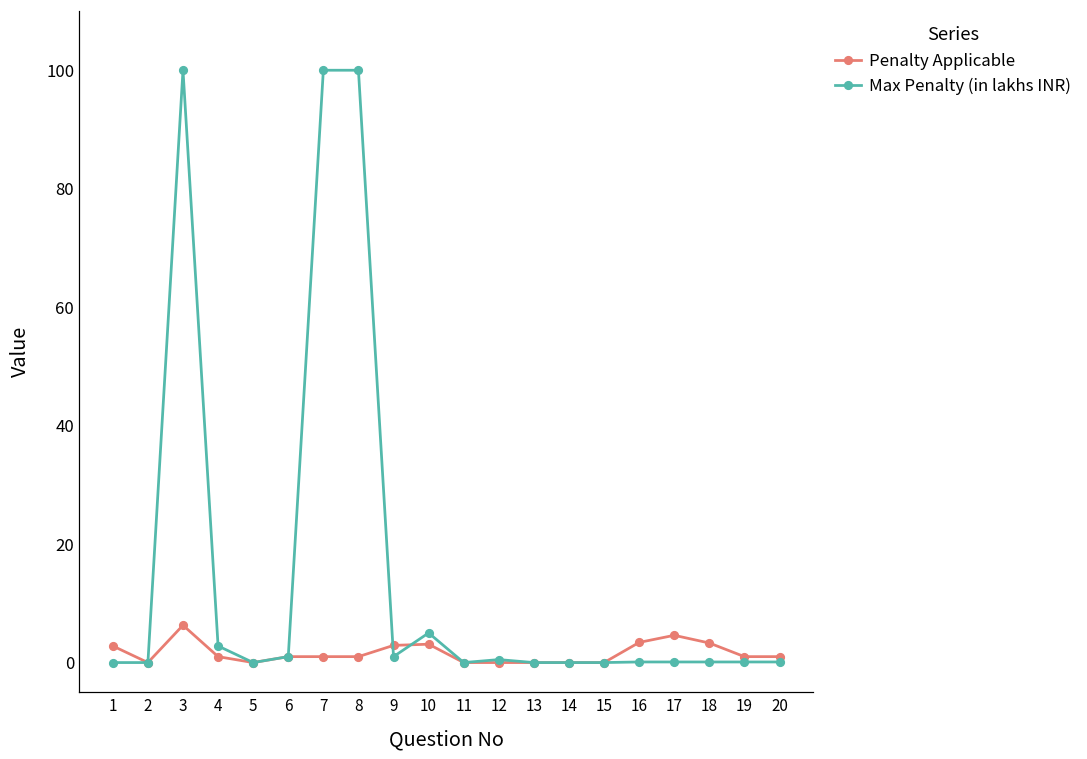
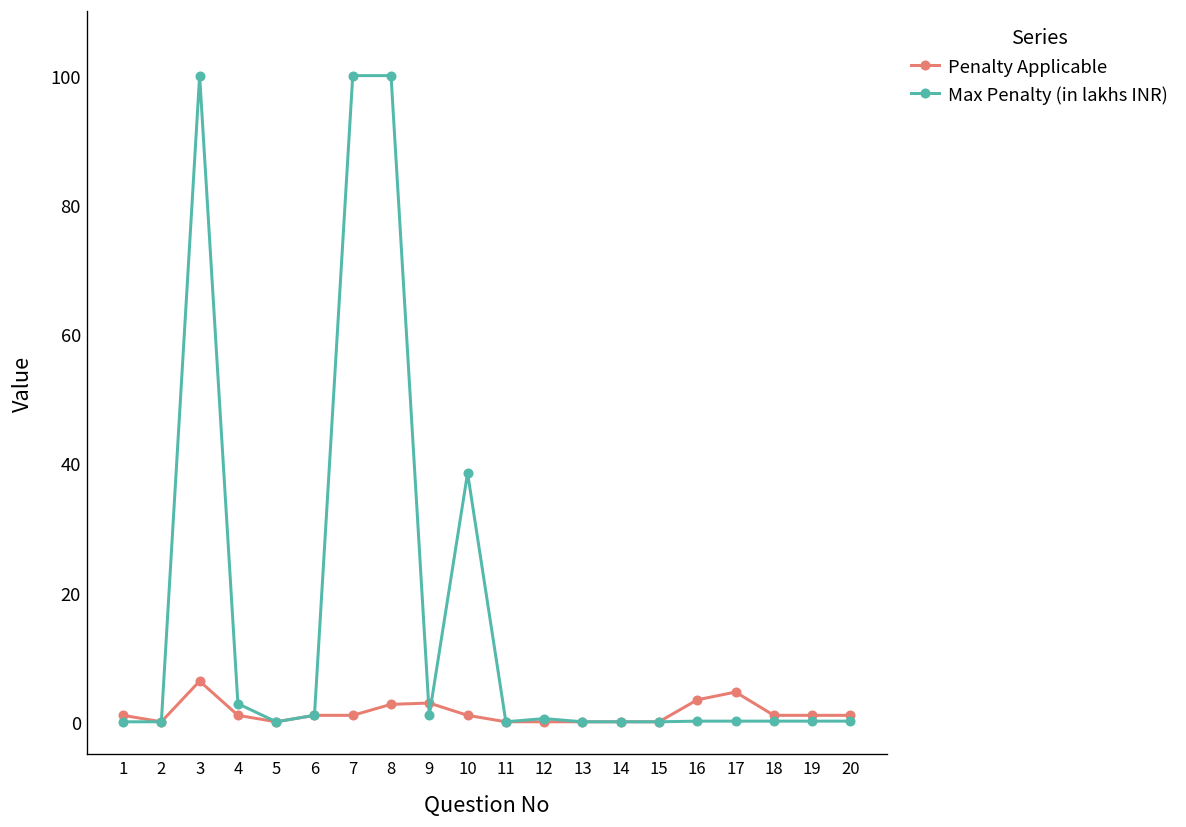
Penalty Applicable, 1: 3 -> 1
Penalty Applicable, 8: 1 -> 3
Penalty Applicable, 10: 3 -> 1
Max Penalty (in lakhs INR), 10: 5 -> 39
Penalty Applicable, 18: 3 -> 1
